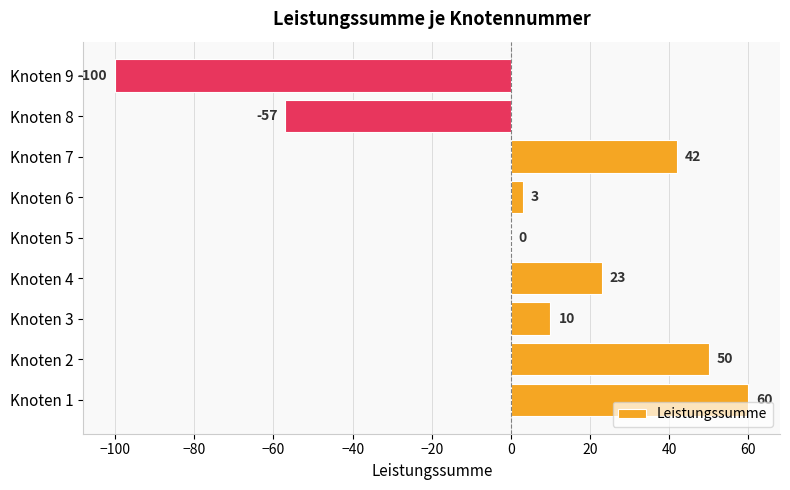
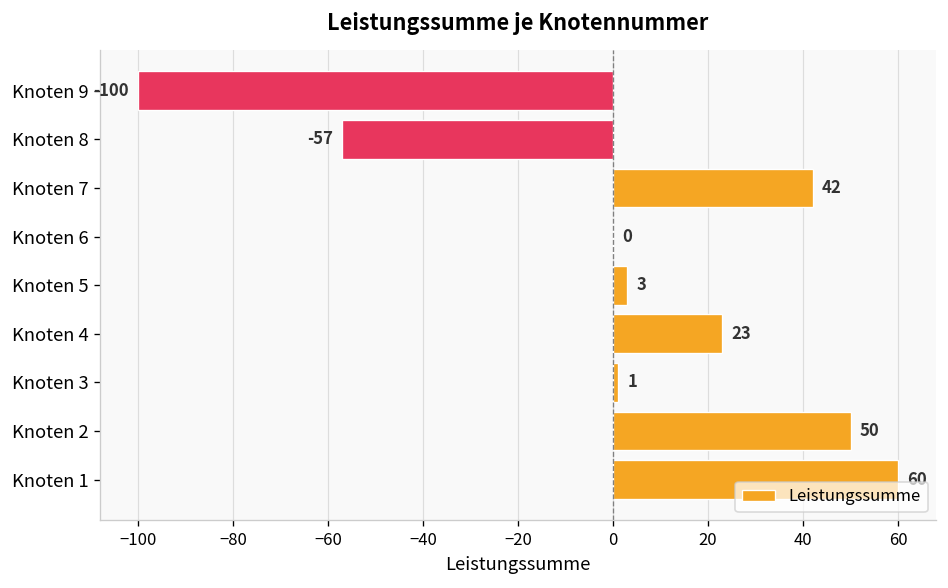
Knoten 6: 3 -> 0
Knoten 5: 0 -> 3
Knoten 3: 10 -> 1
